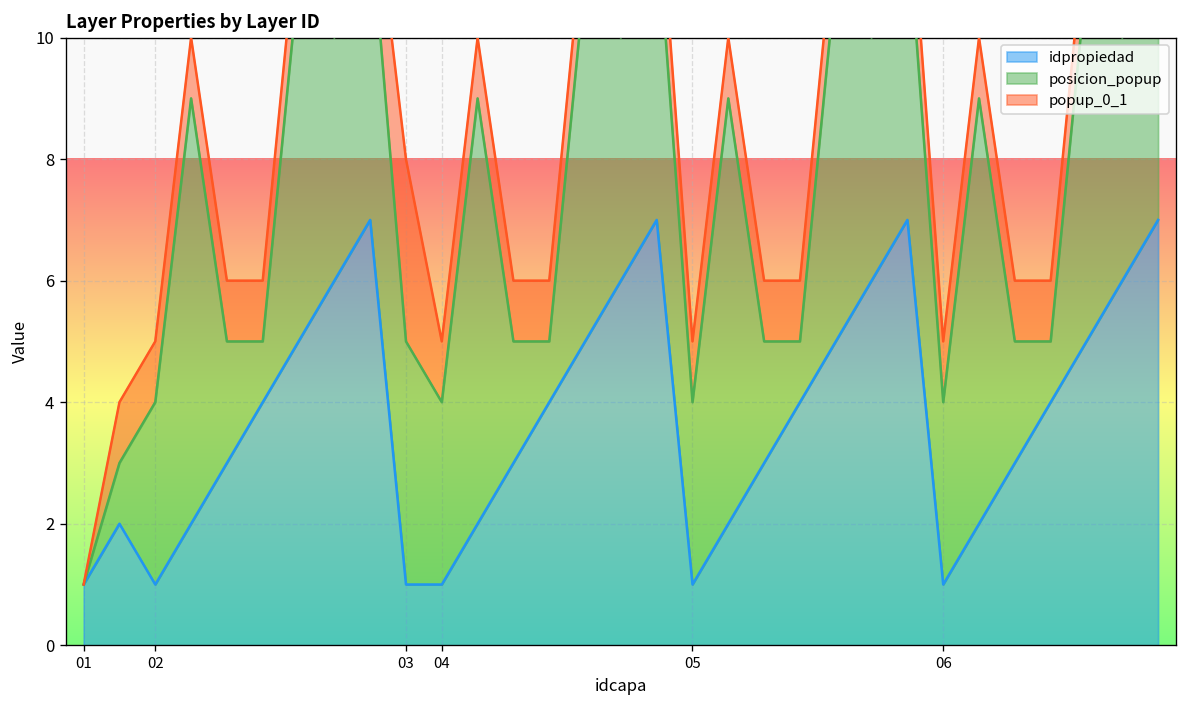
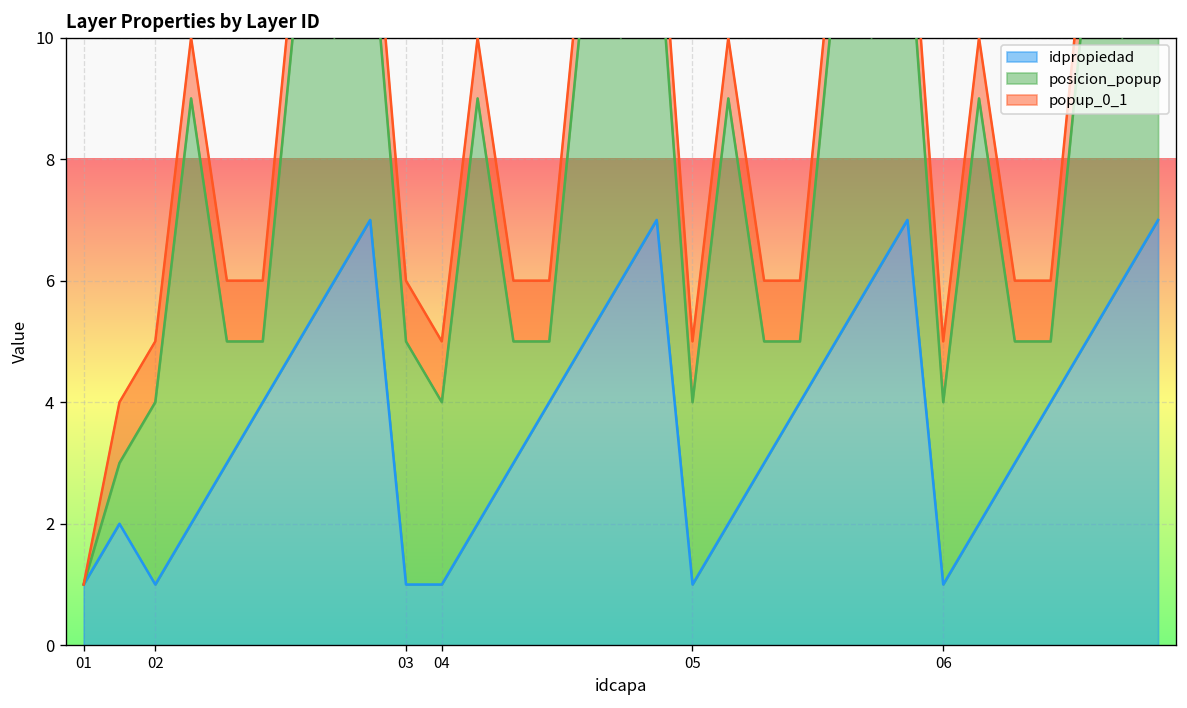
popup_0_1, 03: 3 -> 1
